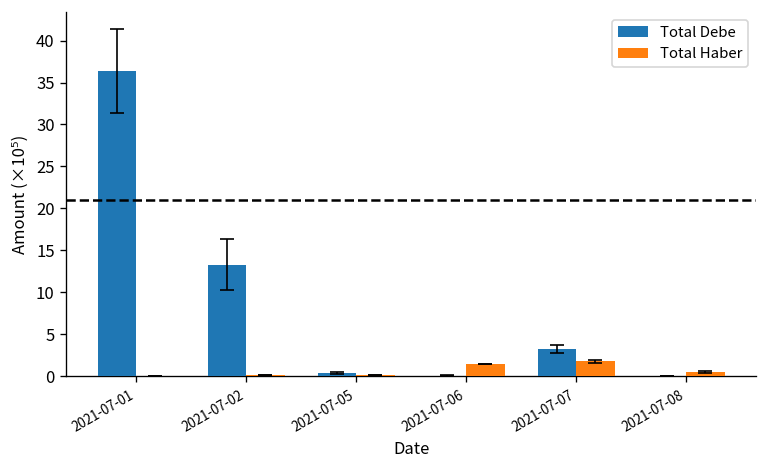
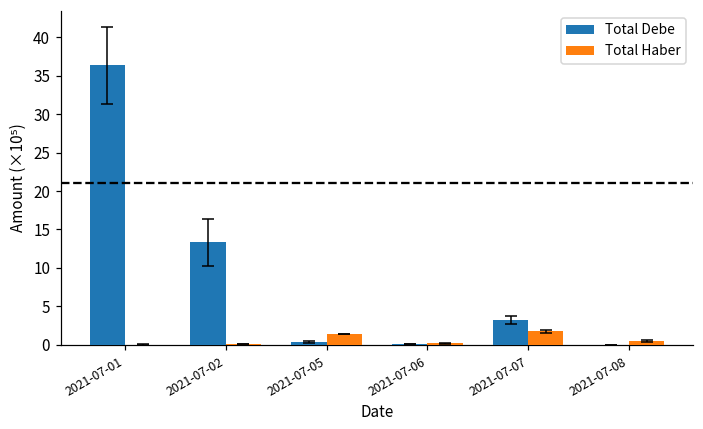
Total Haber, 2021-07-05: 0 -> 1
Total Haber, 2021-07-06: 1 -> 0
